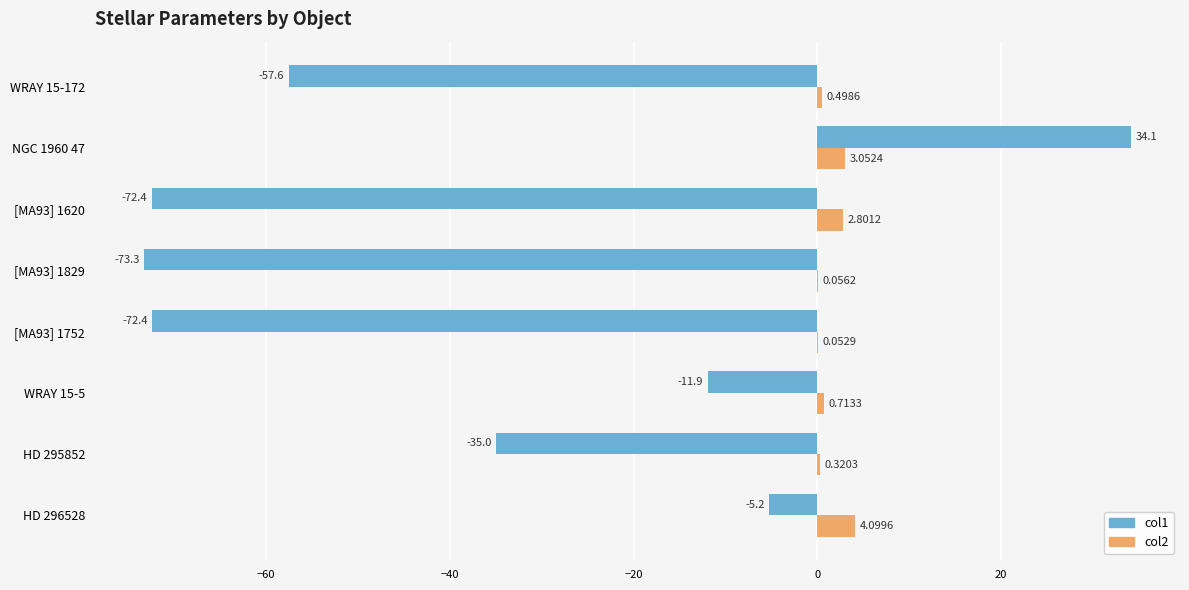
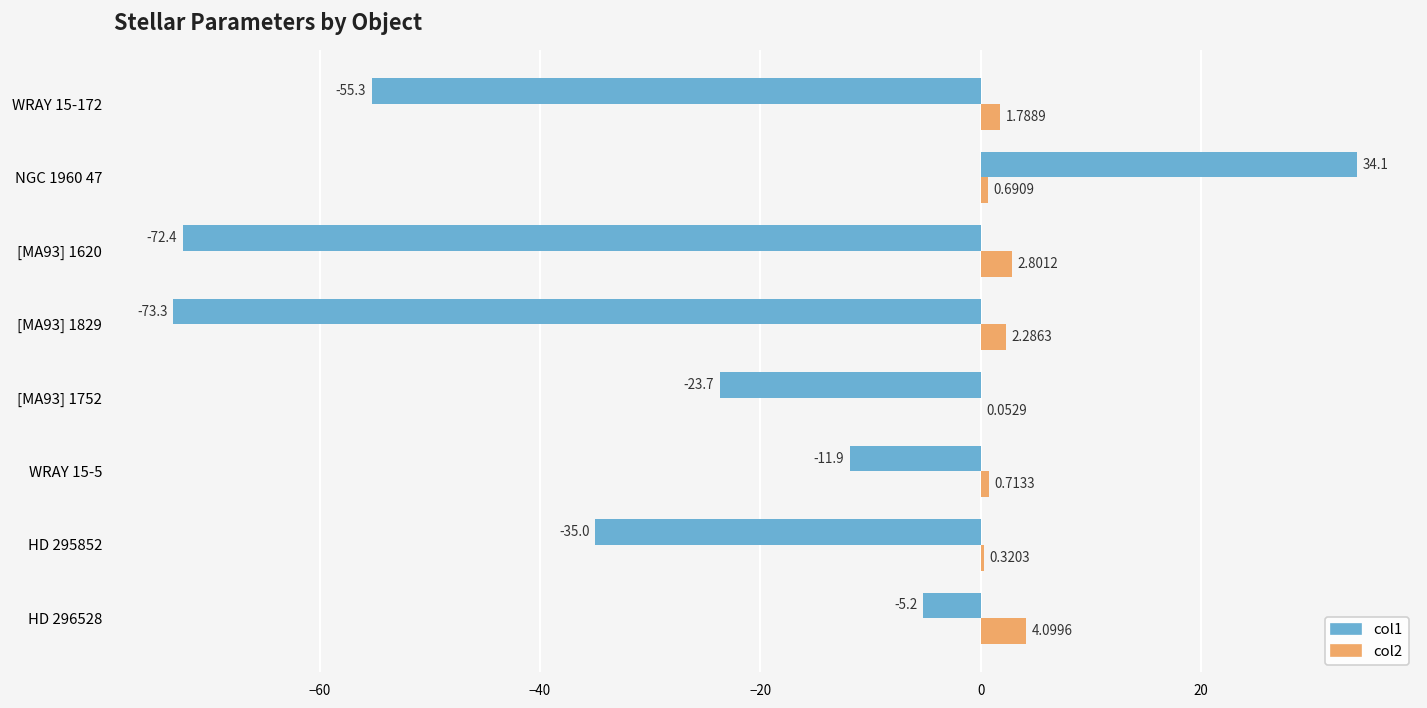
col1, WRAY 15-172: -57.6 -> -55.3
col2, WRAY 15-172: 0.4986 -> 1.7889
col2, NGC 1960 47: 3.0524 -> 0.6909
col2, [MA93] 1829: 0.0562 -> 2.2863
col1, [MA93] 1752: -72.4 -> -23.7
